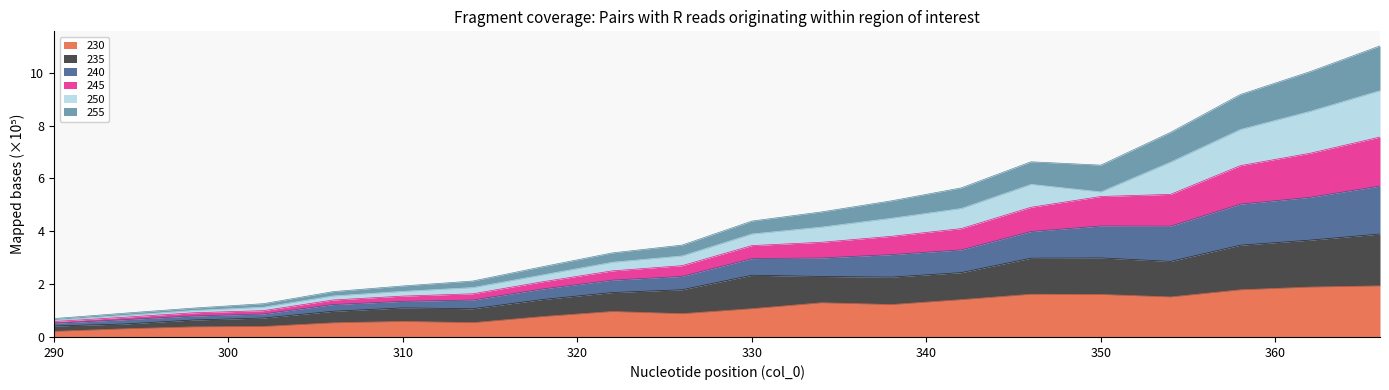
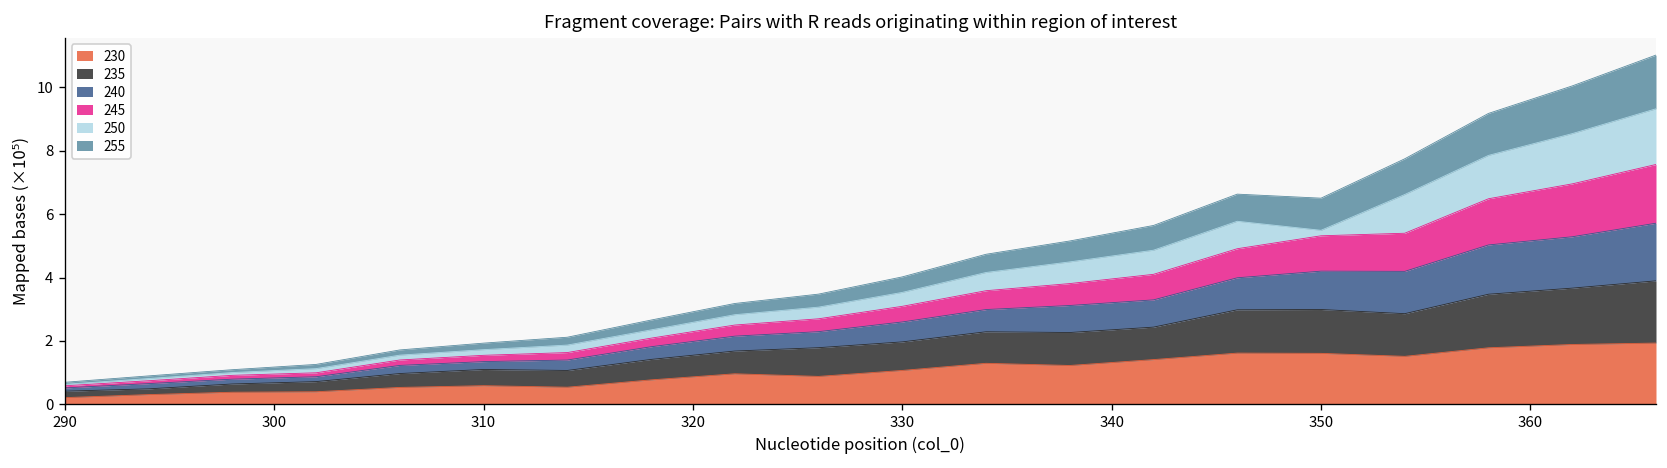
235, 330: 1.3 -> 0.9
